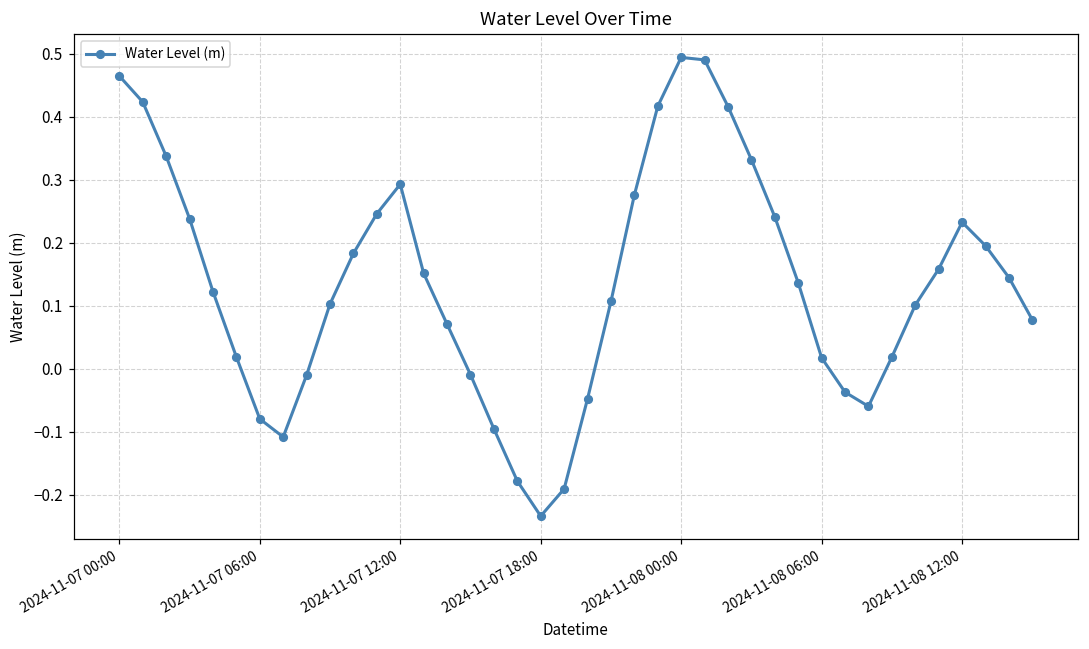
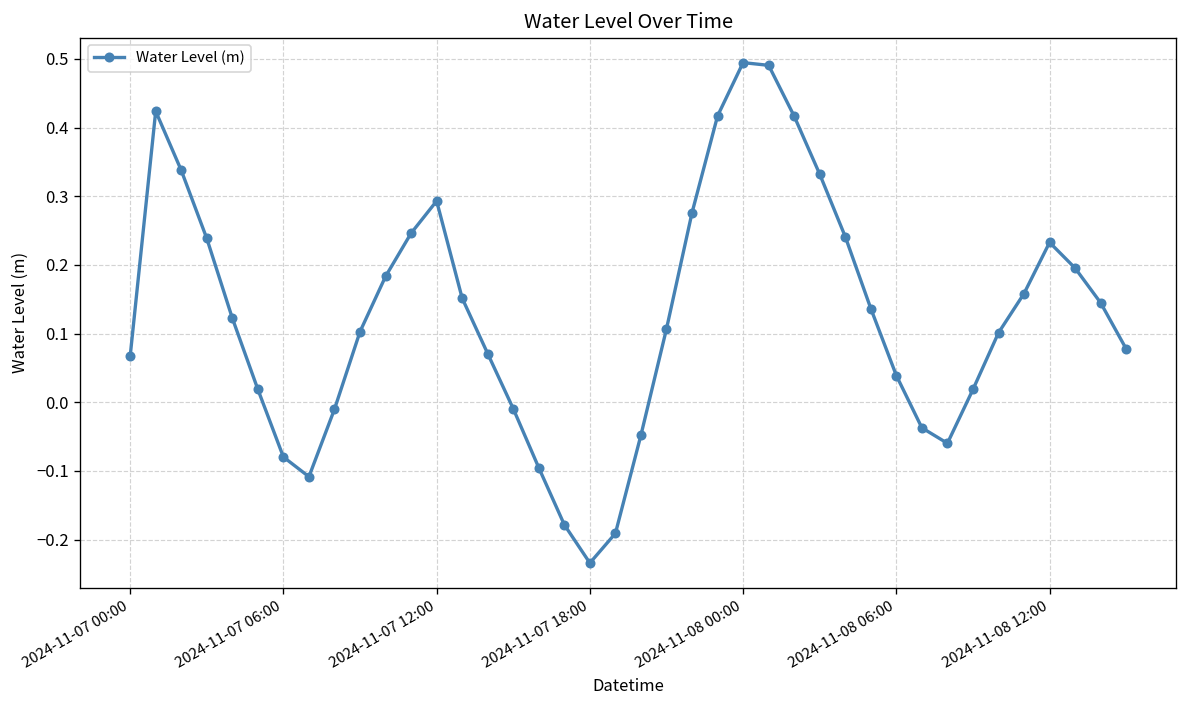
2024-11-07 00:00: 0.47 -> 0.07
2024-11-08 06:00: 0.02 -> 0.04
